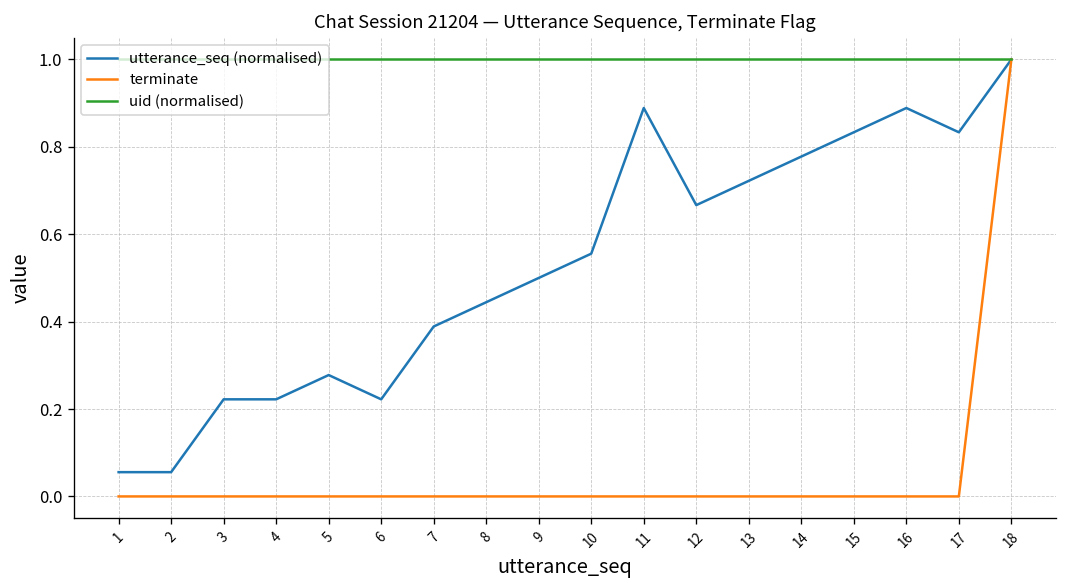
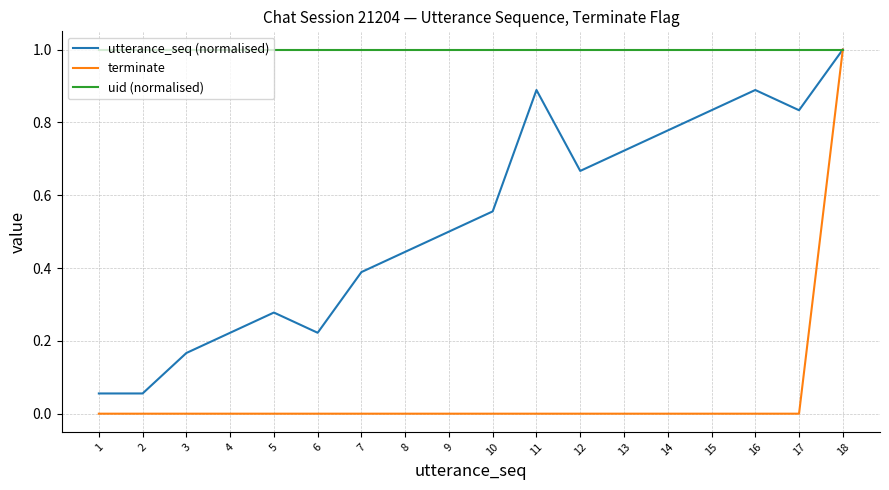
utterance_seq (normalised), 3: 0.22 -> 0.17
